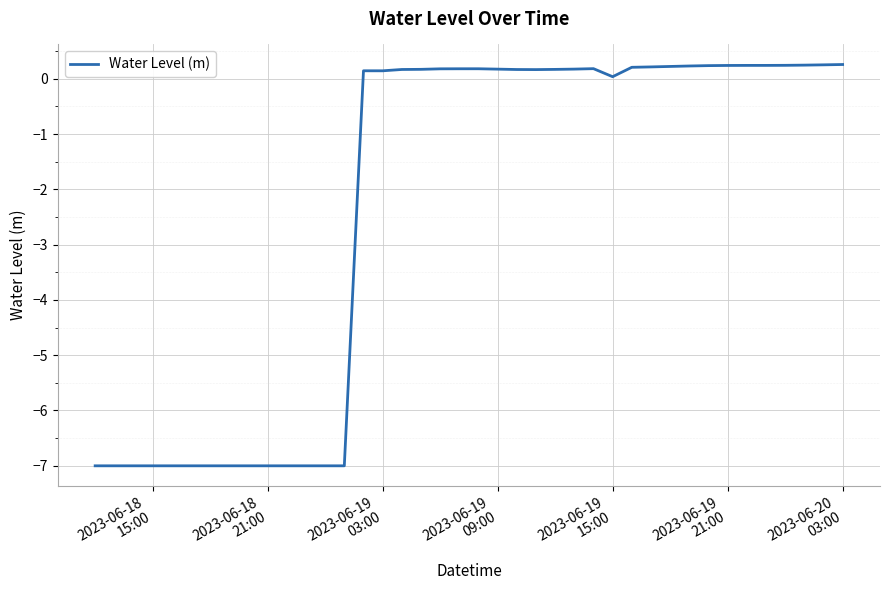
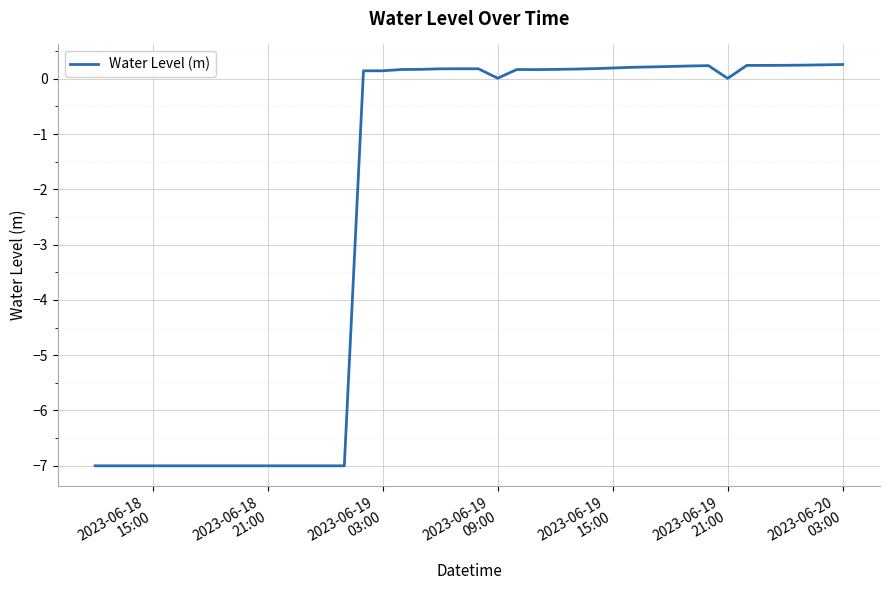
2023-06-19 09:00: 0.2 -> 0.0
2023-06-19 15:00: 0.0 -> 0.2
2023-06-19 21:00: 0.2 -> 0.0
